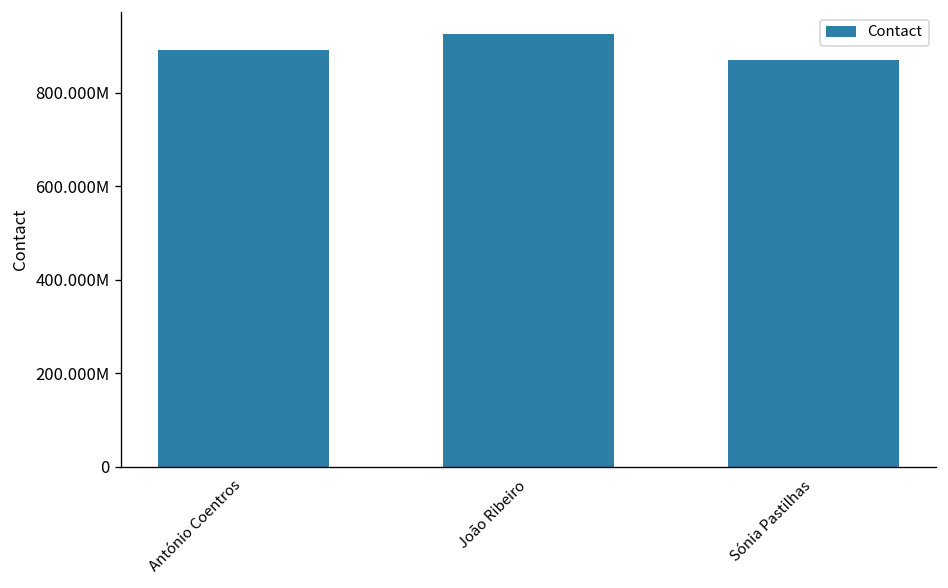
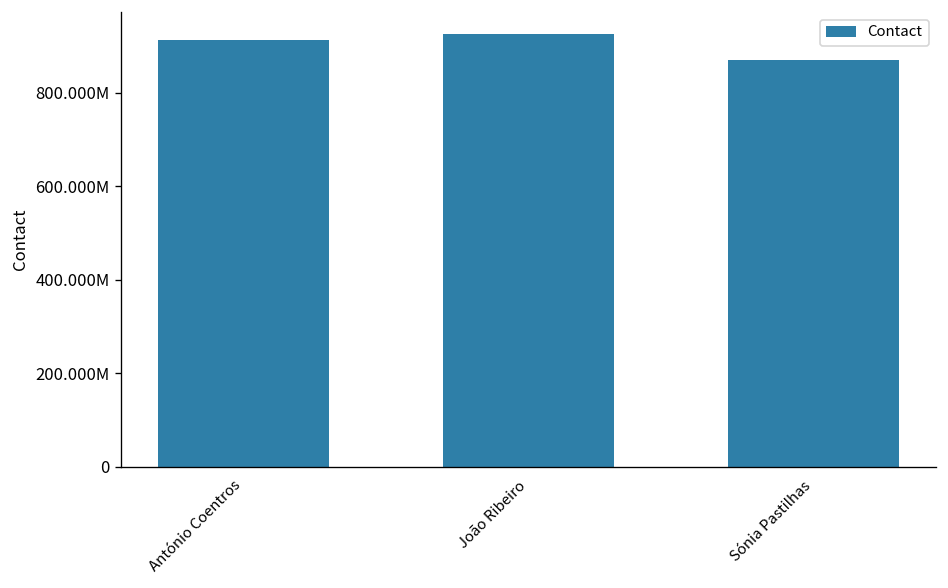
António Coentros: 890000000 -> 910000000
